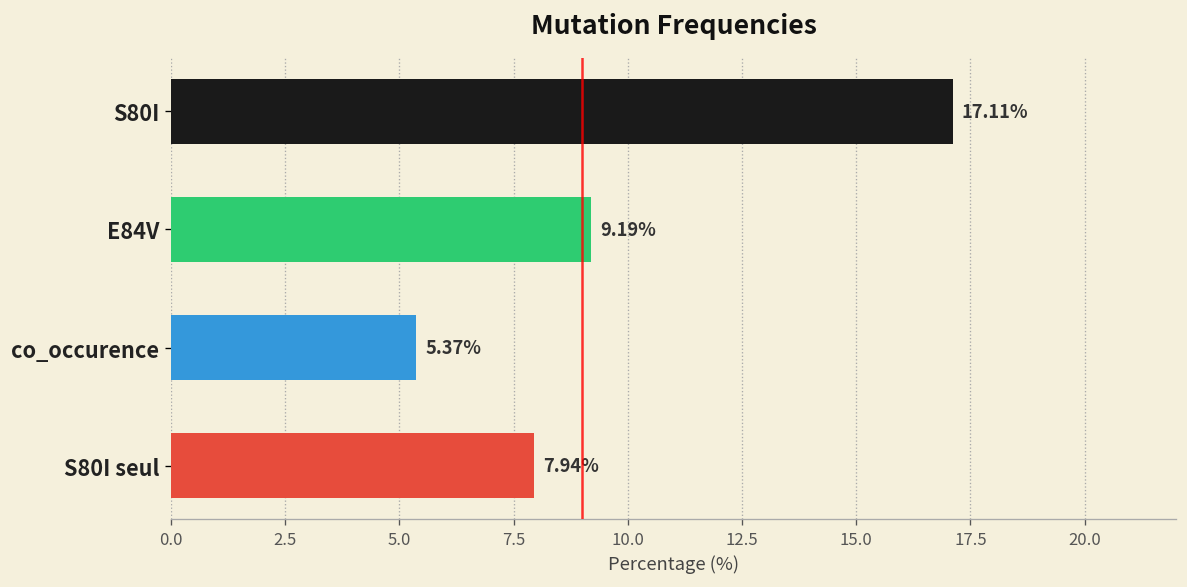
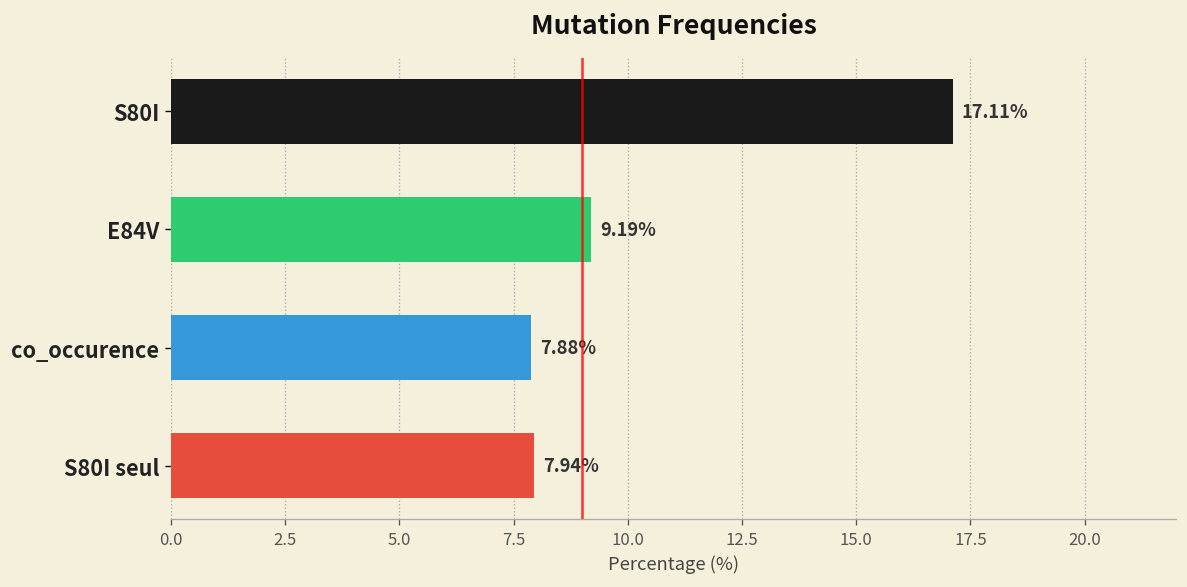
co_occurence: 5.37% -> 7.88%
